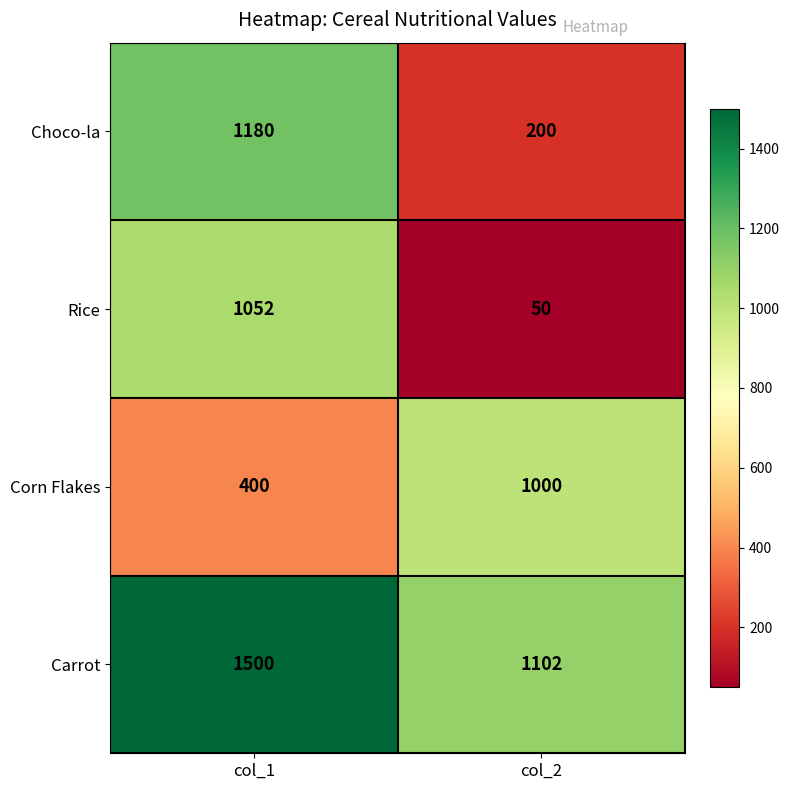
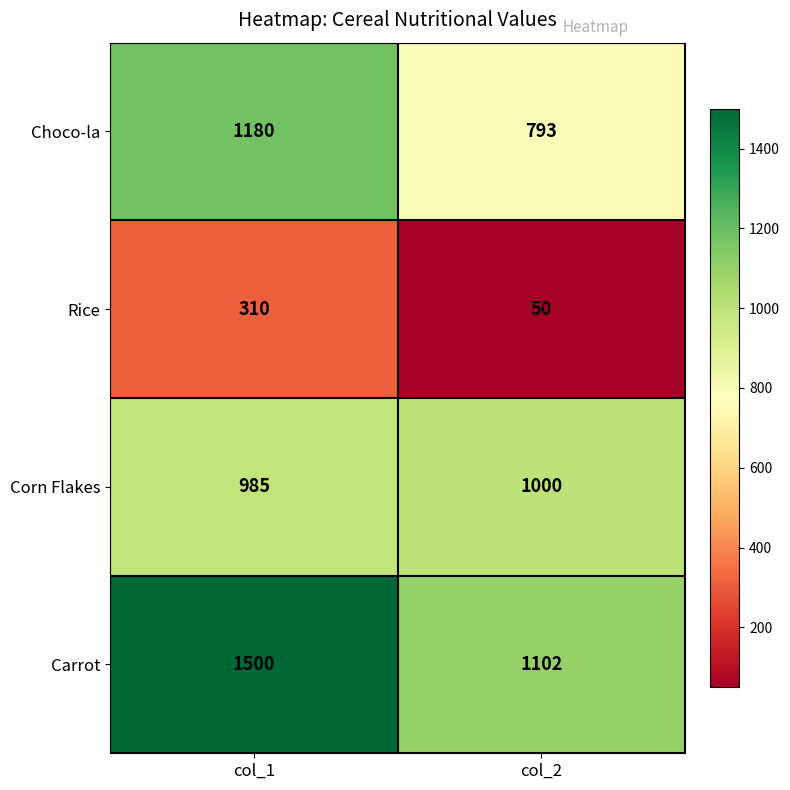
Choco-la, col_2: 200 -> 793
Rice, col_1: 1052 -> 310
Corn Flakes, col_1: 400 -> 985
